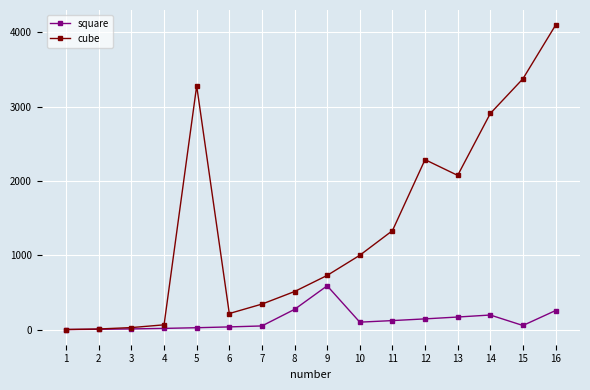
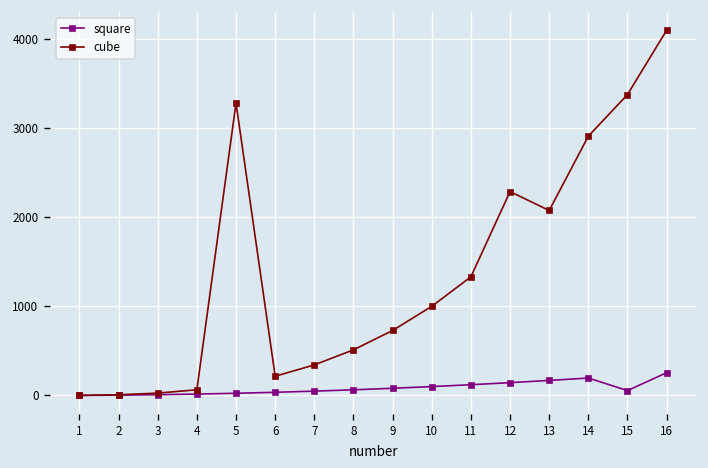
square, 8: 300 -> 100
square, 9: 600 -> 100
